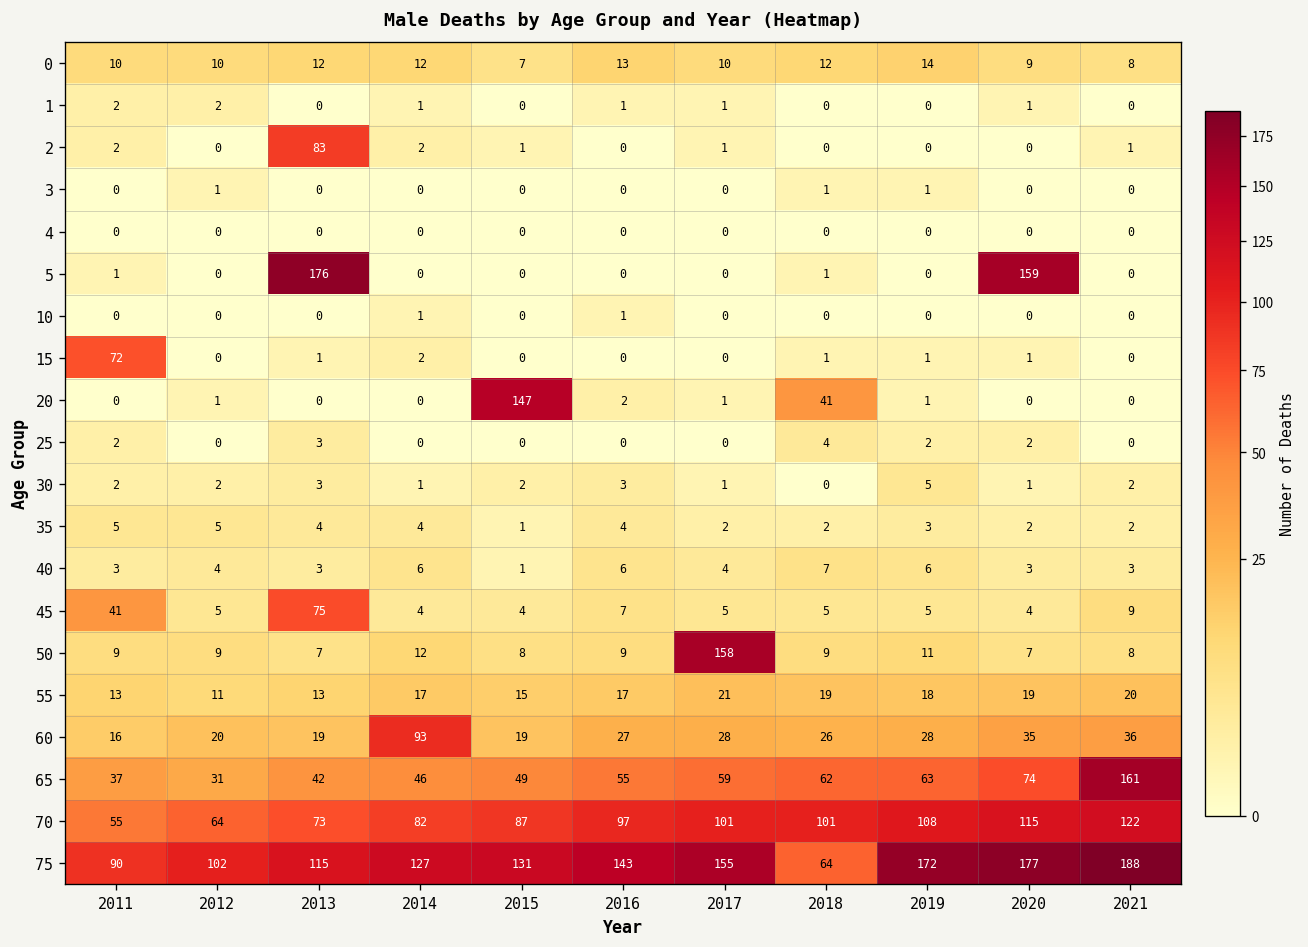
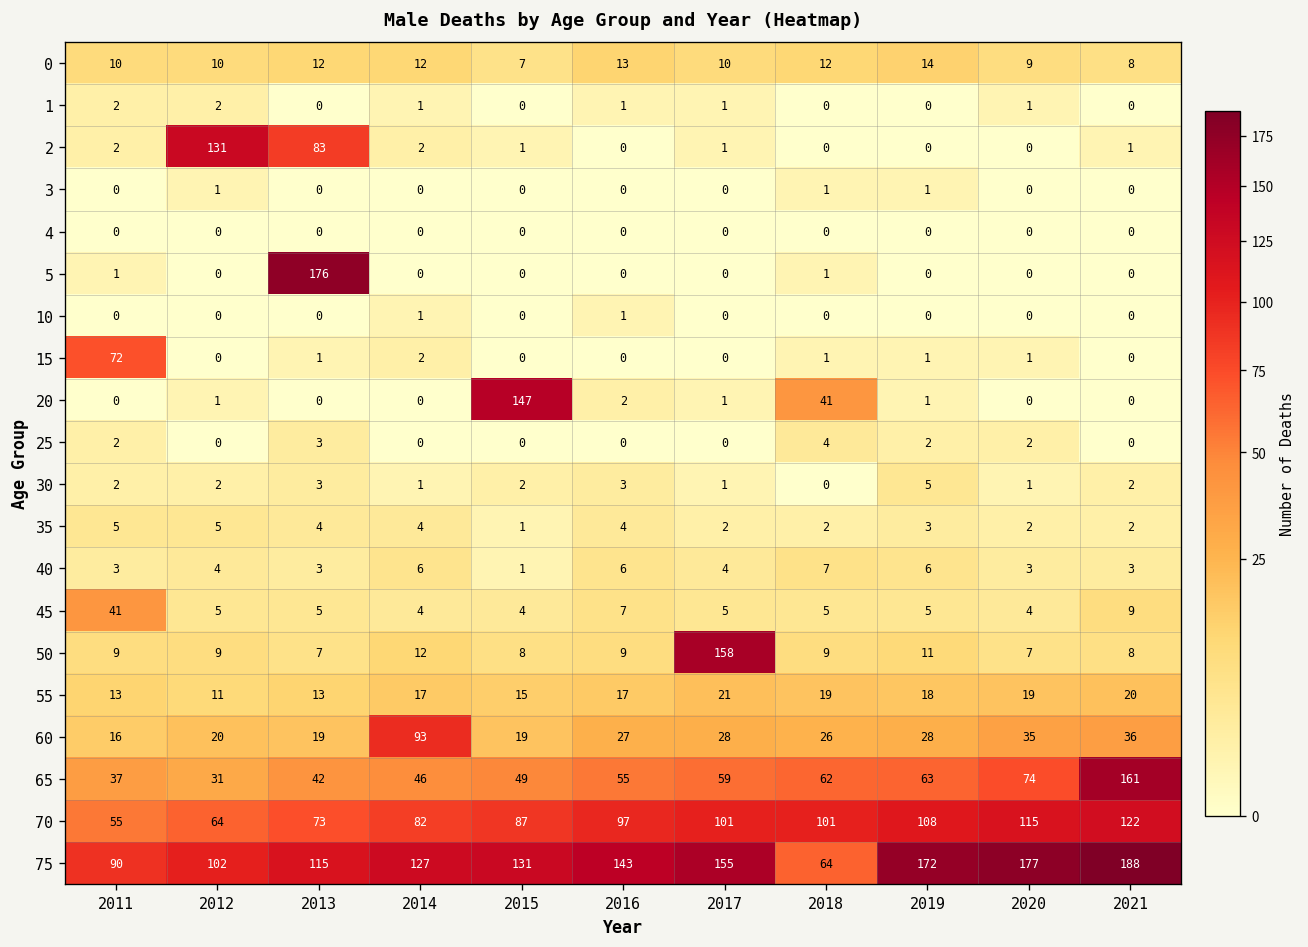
2, 2012: 0 -> 131
5, 2020: 159 -> 0
45, 2013: 75 -> 5
